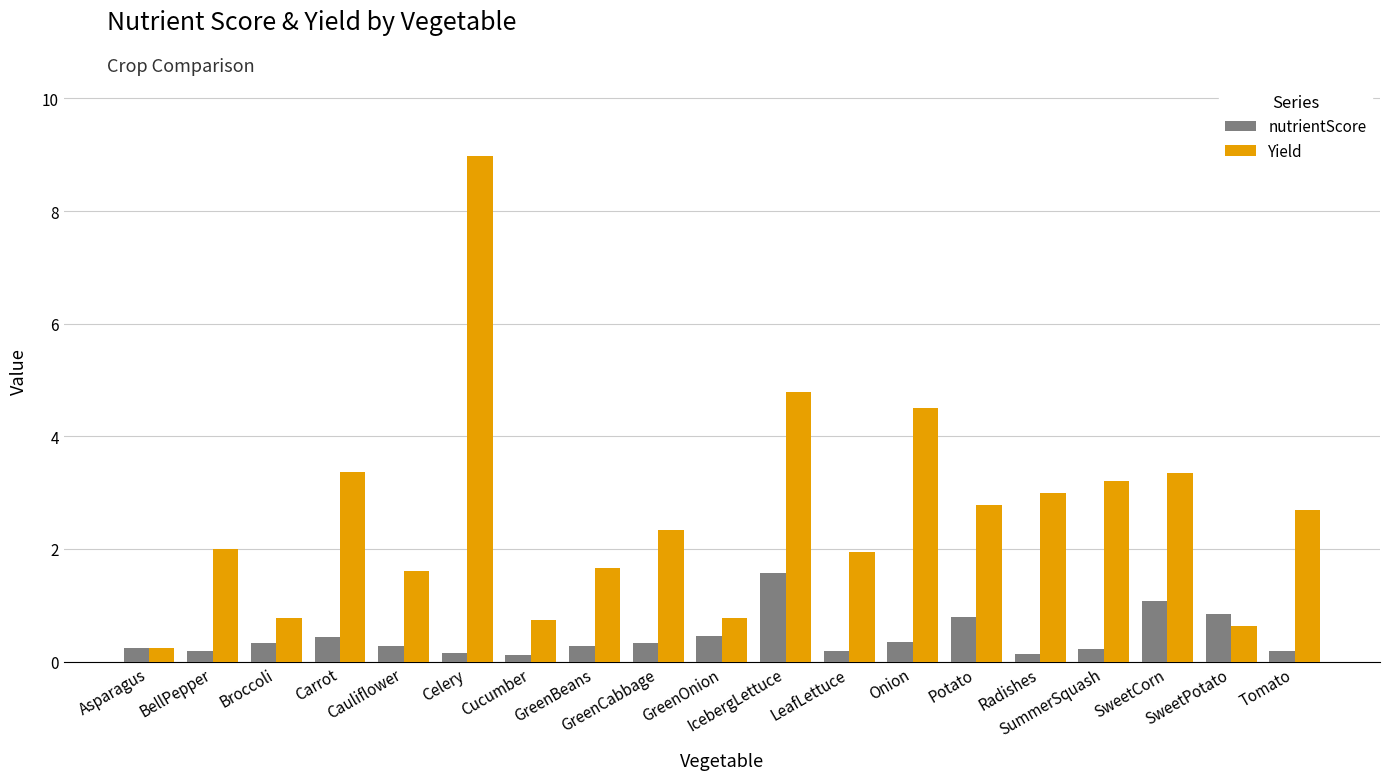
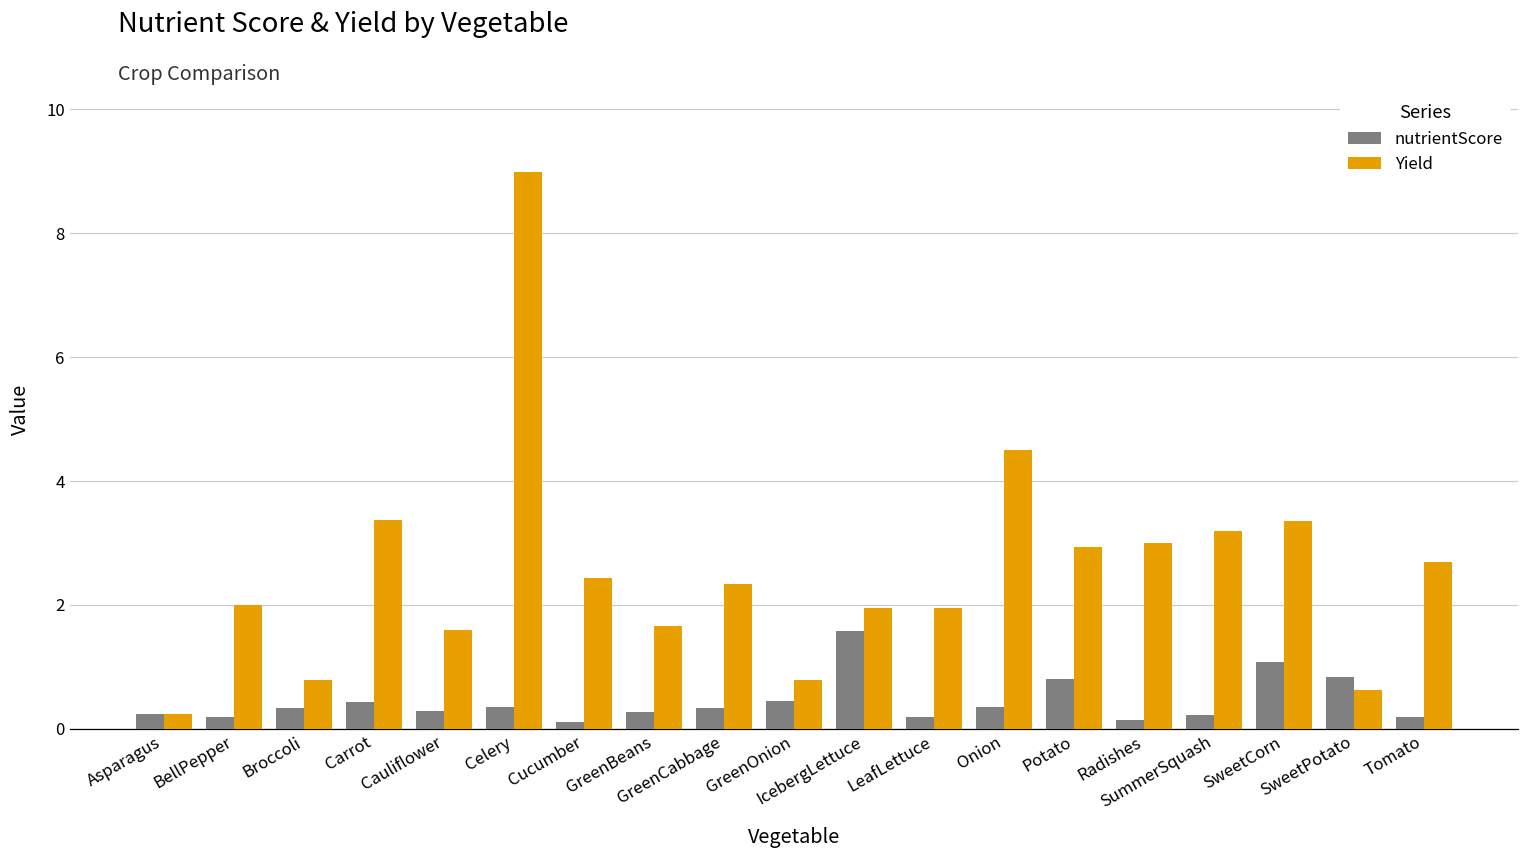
nutrientScore, Celery: 0.2 -> 0.3
Yield, Cucumber: 0.7 -> 2.4
Yield, IcebergLettuce: 4.8 -> 2.0
Yield, Potato: 2.8 -> 2.9
